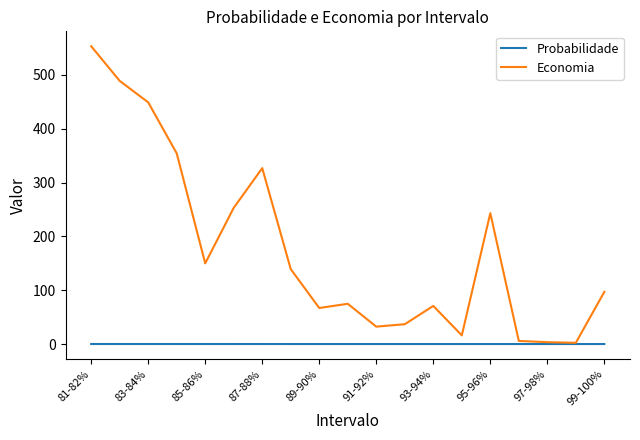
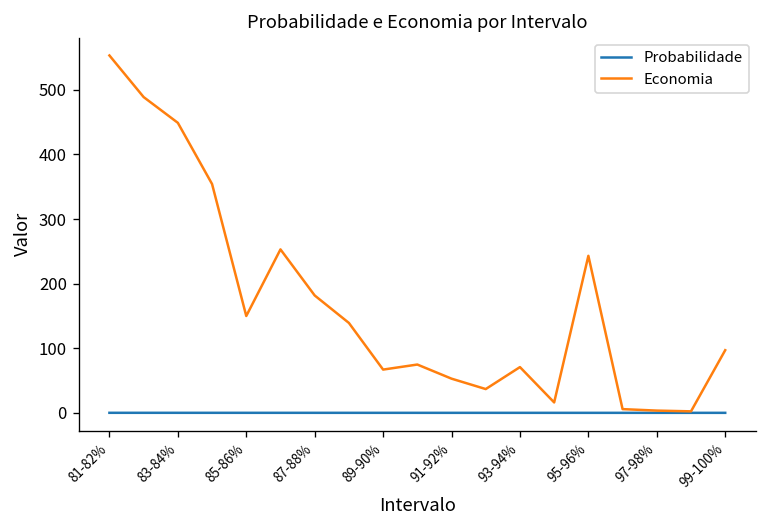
Economia, 87-88%: 330 -> 180
Economia, 91-92%: 30 -> 50
